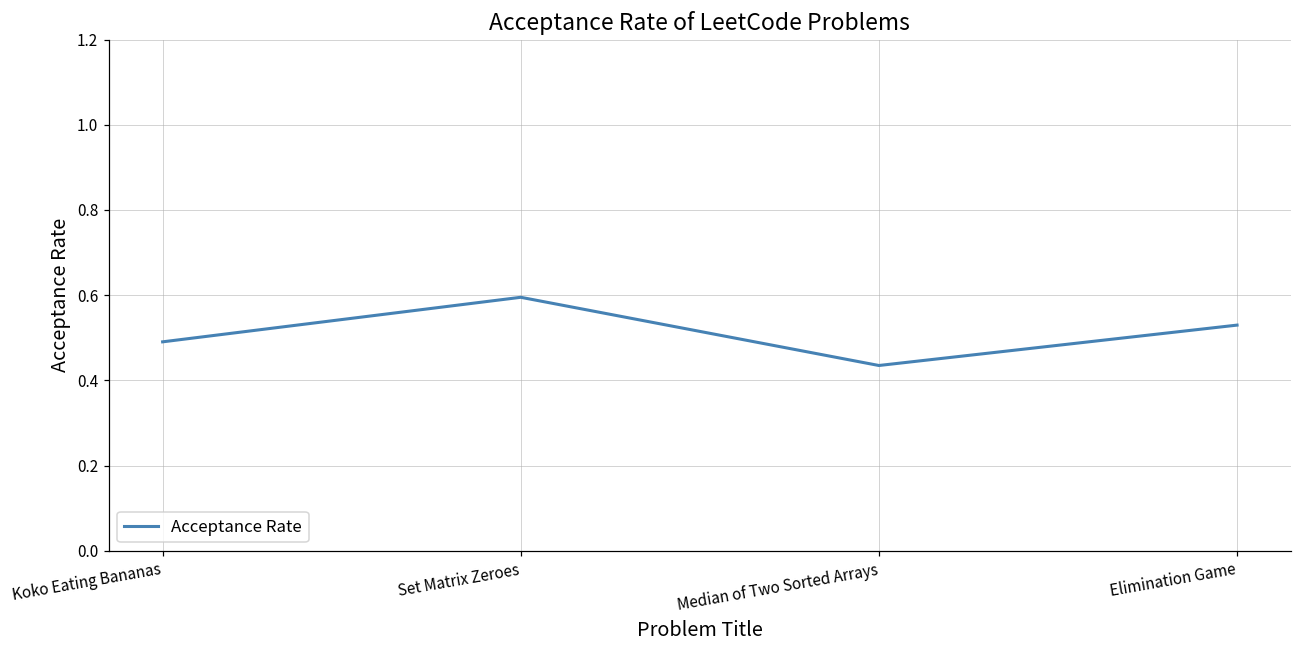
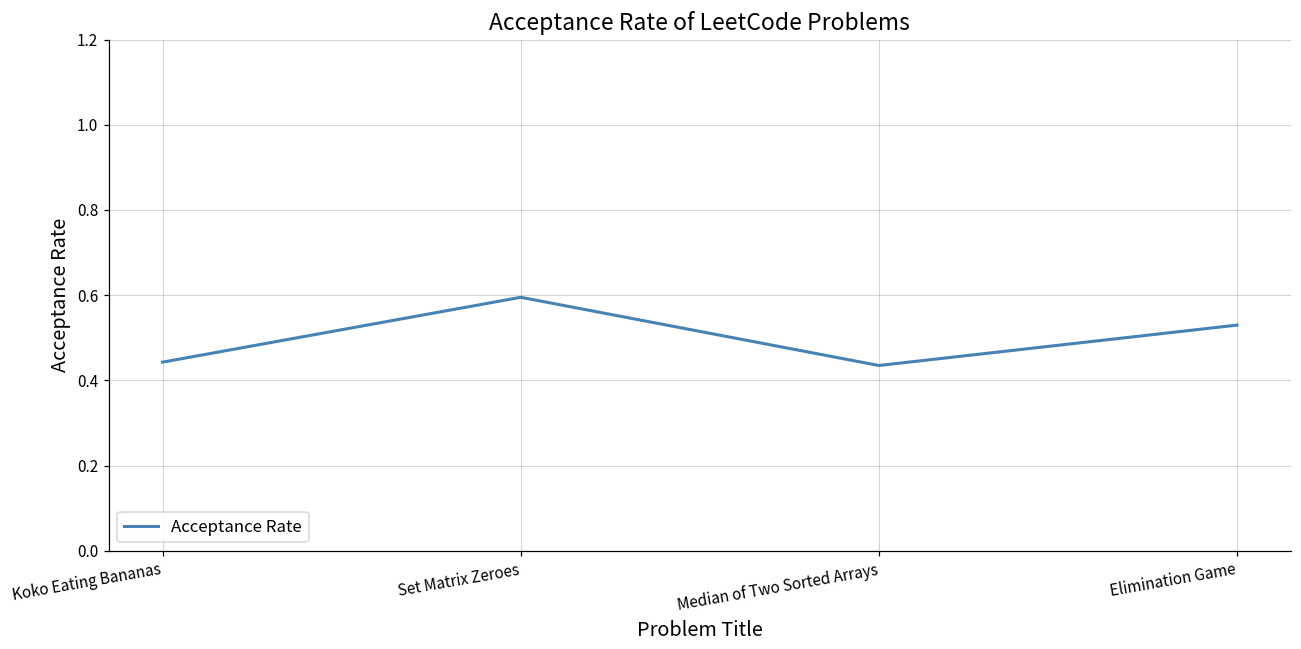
Koko Eating Bananas: 0.49 -> 0.44
